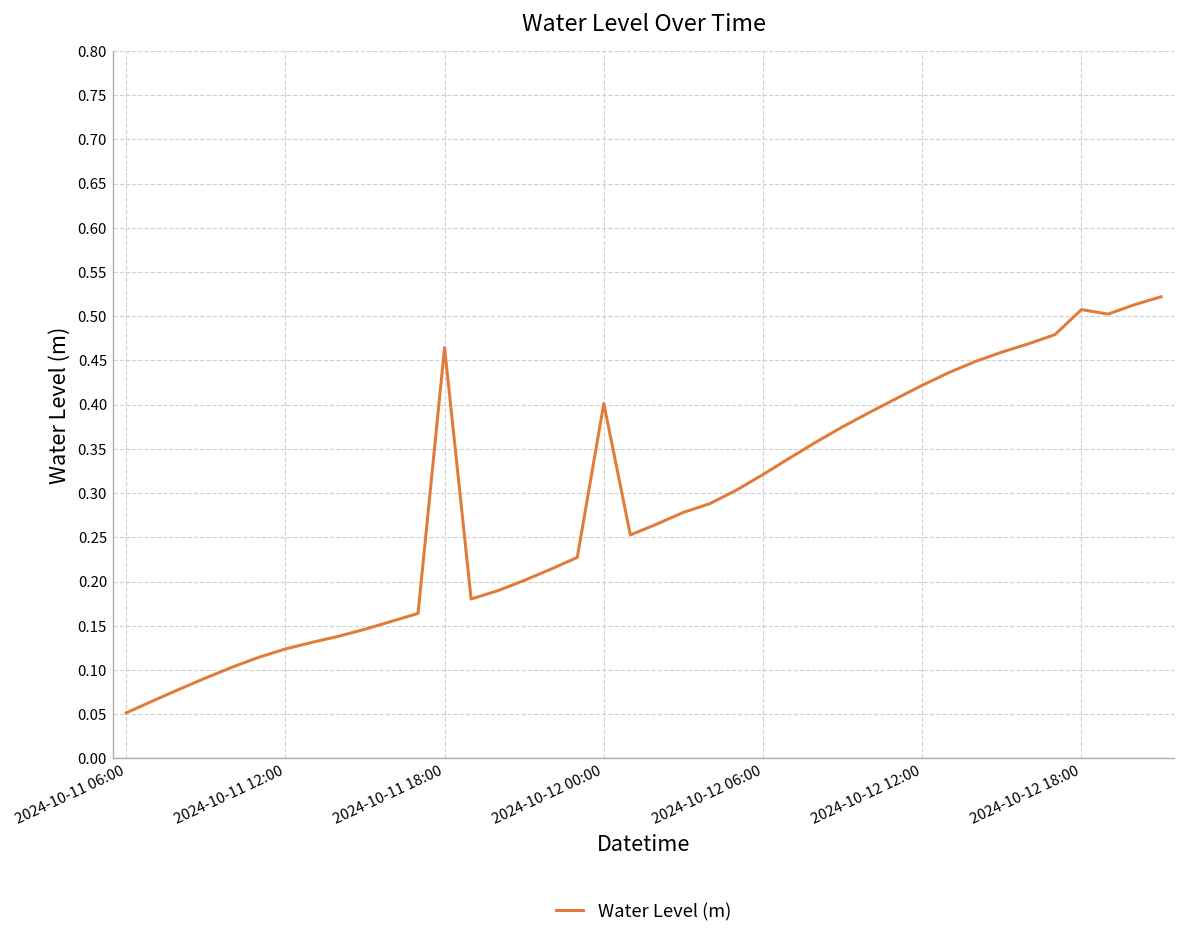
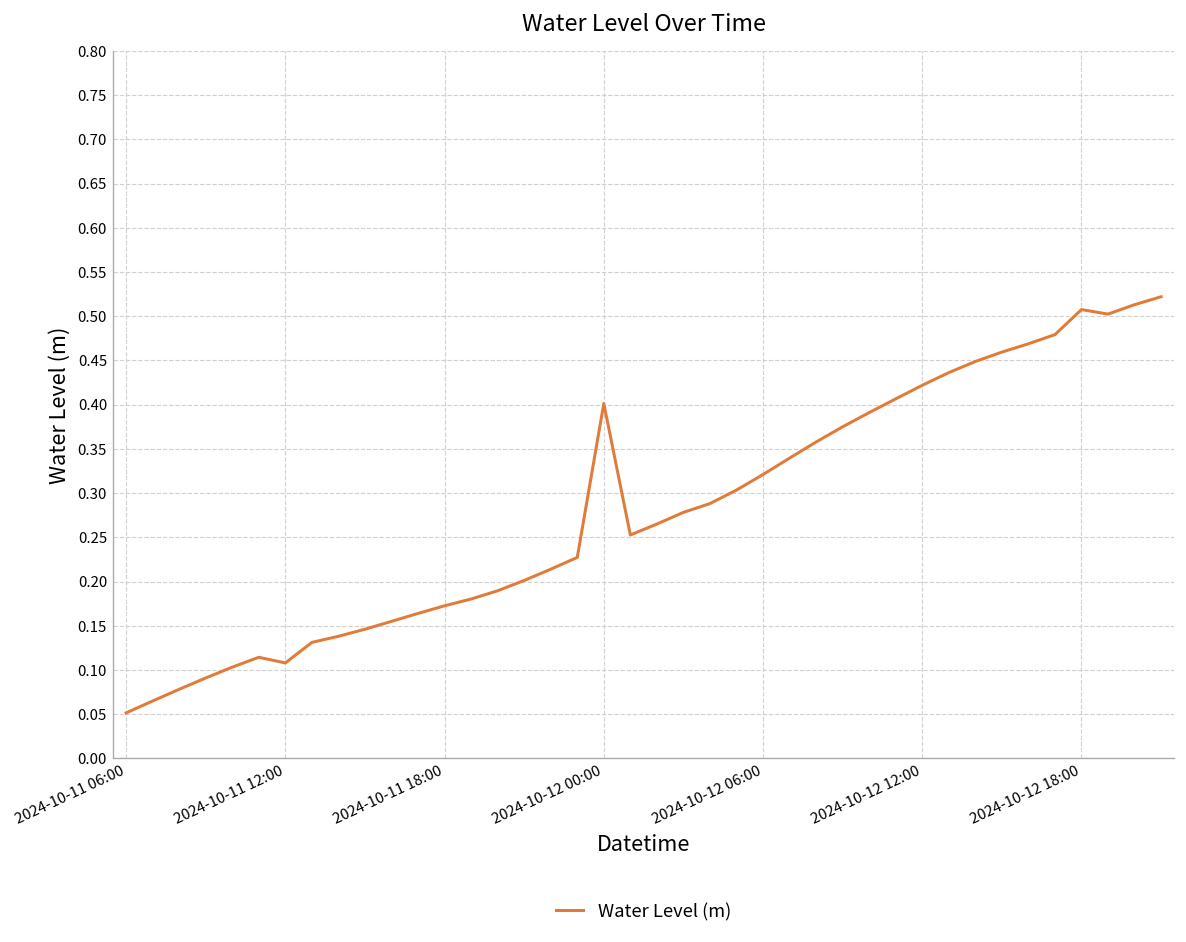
2024-10-11 12:00: 0.12 -> 0.11
2024-10-11 18:00: 0.46 -> 0.17
